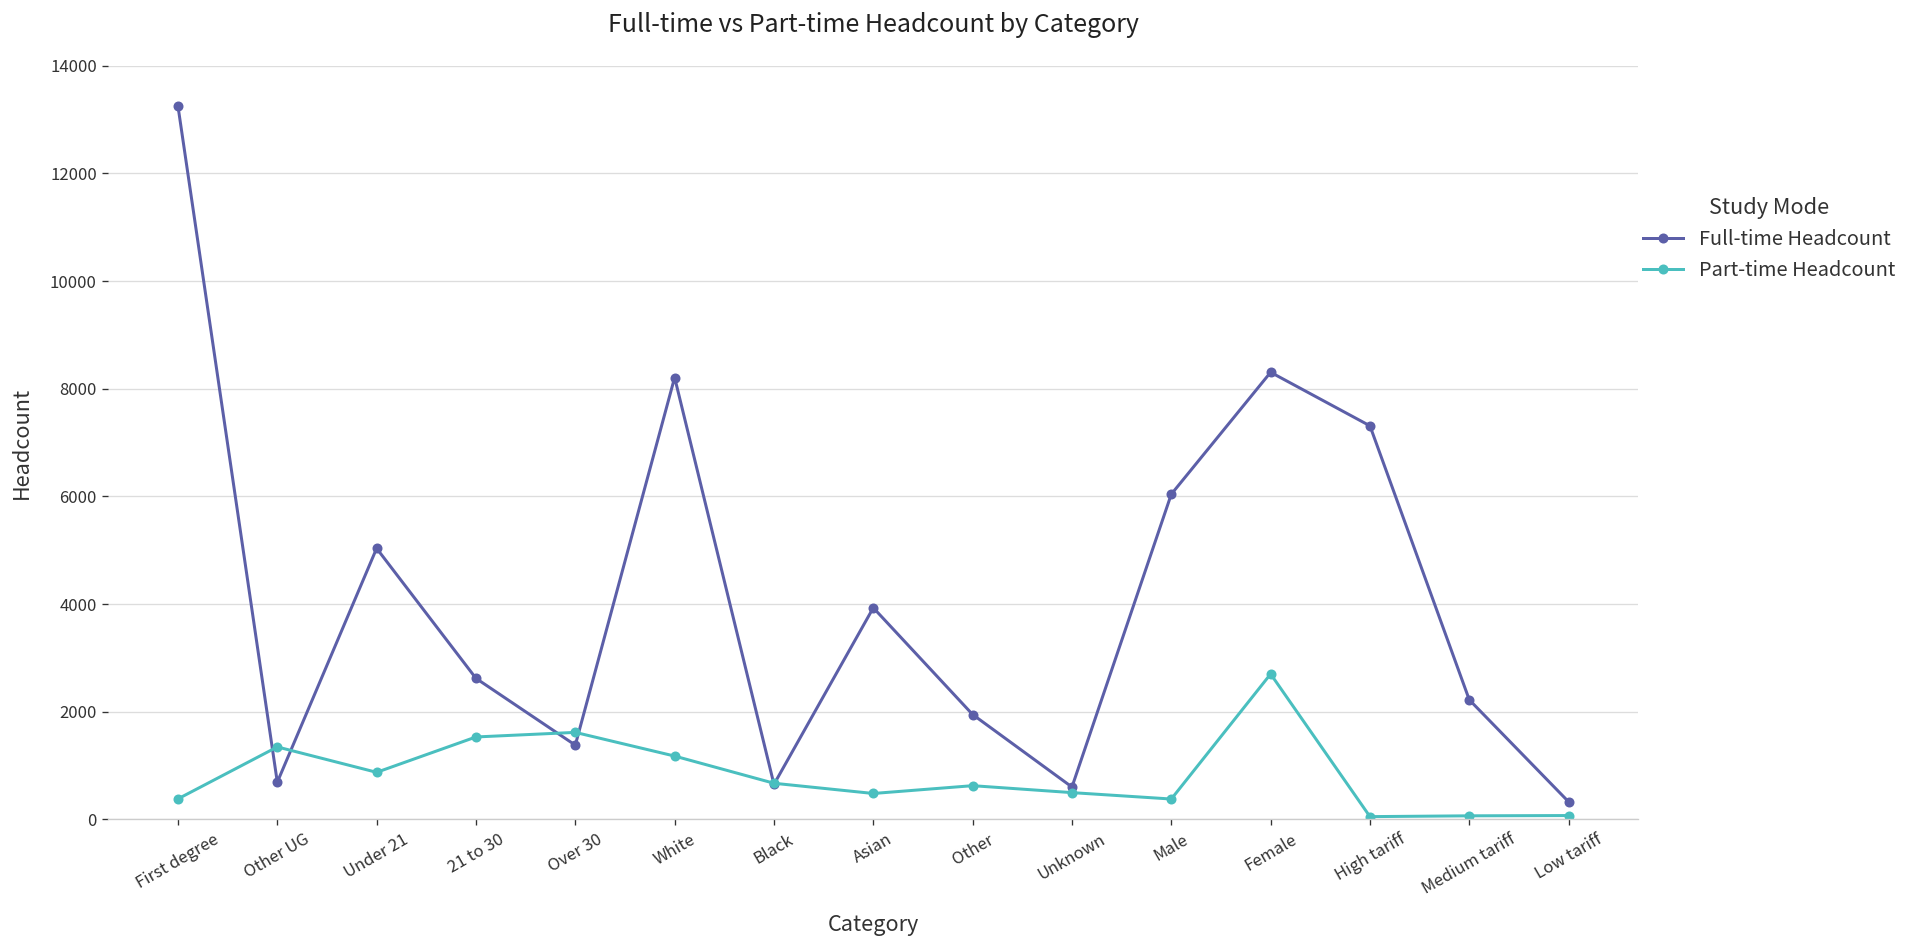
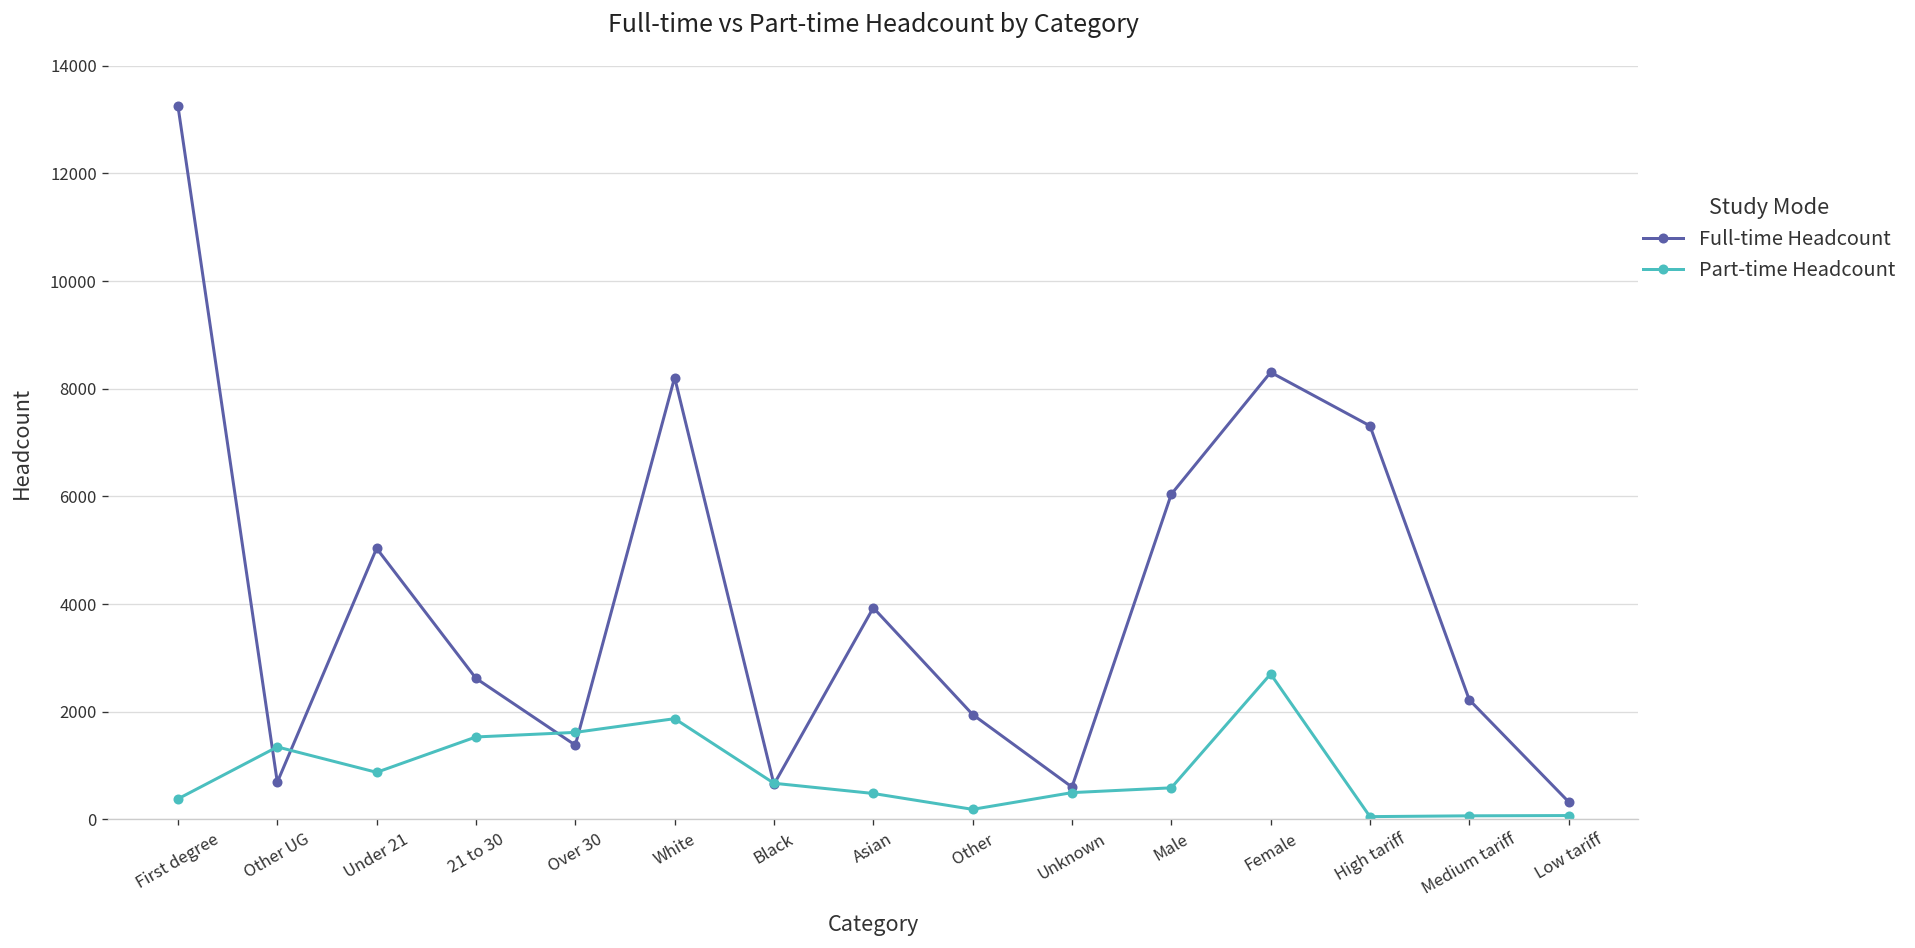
Part-time Headcount, White: 1200 -> 1900
Part-time Headcount, Other: 600 -> 200
Part-time Headcount, Male: 400 -> 600
